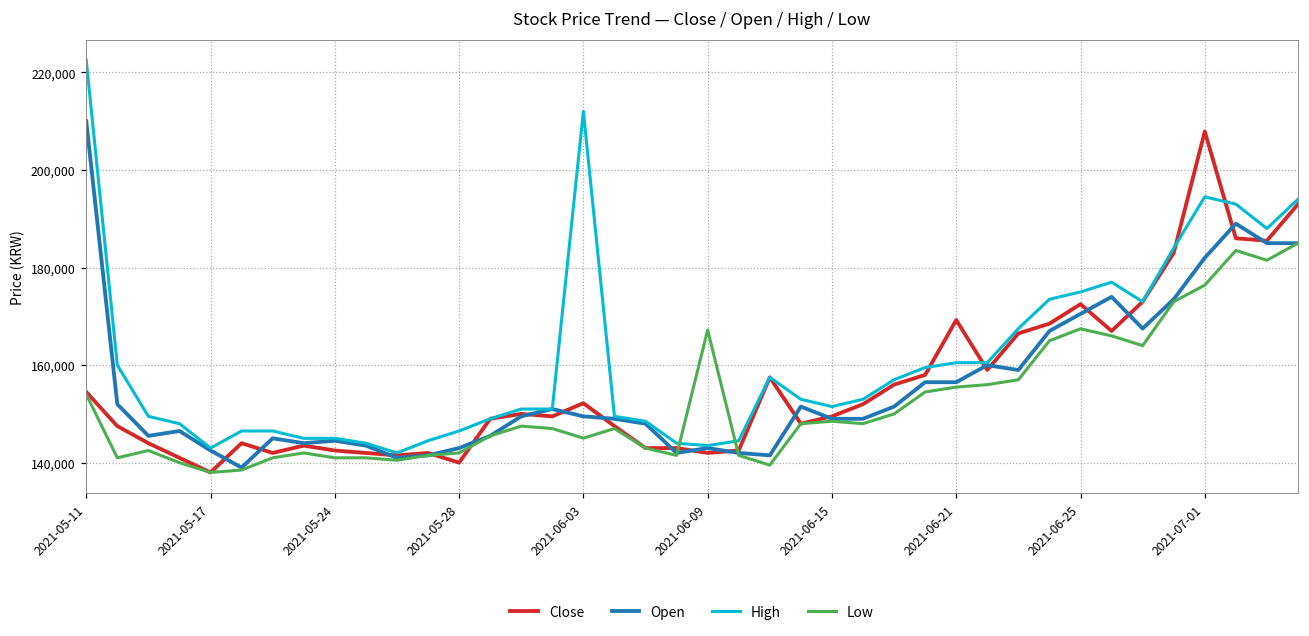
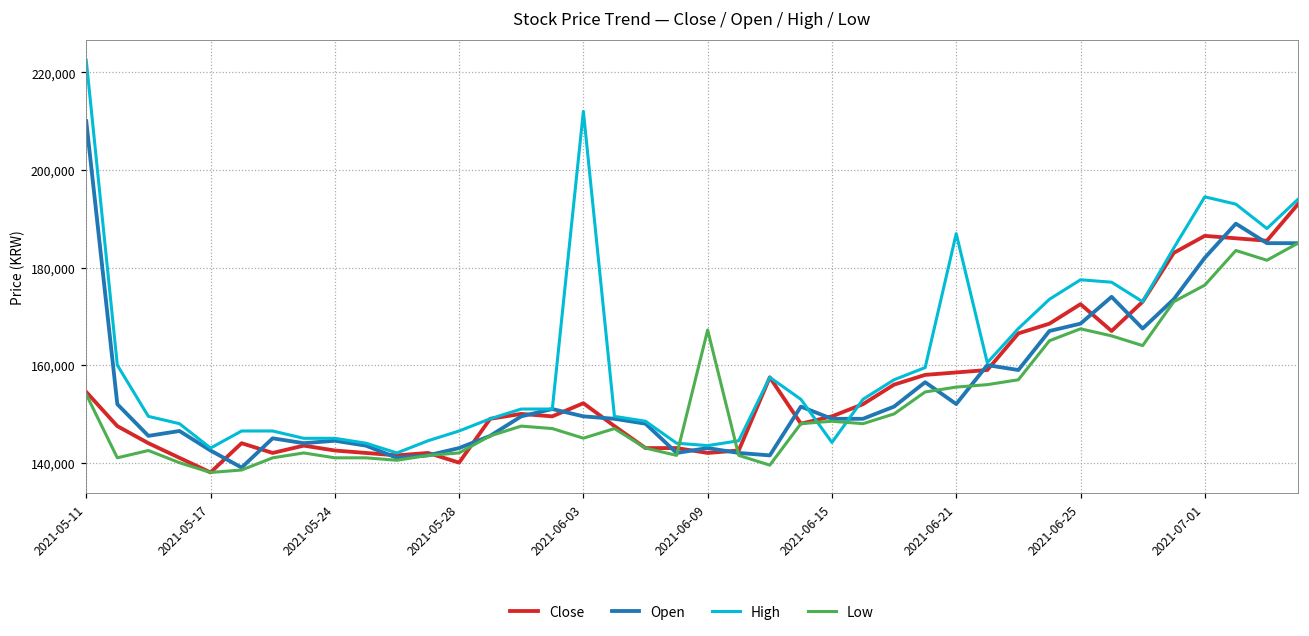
High, 2021-06-15: 152,000 -> 144,000
Close, 2021-06-21: 169,000 -> 159,000
Open, 2021-06-21: 157,000 -> 152,000
High, 2021-06-21: 161,000 -> 187,000
Open, 2021-06-25: 171,000 -> 169,000
High, 2021-06-25: 175,000 -> 177,000
Close, 2021-07-01: 208,000 -> 187,000
